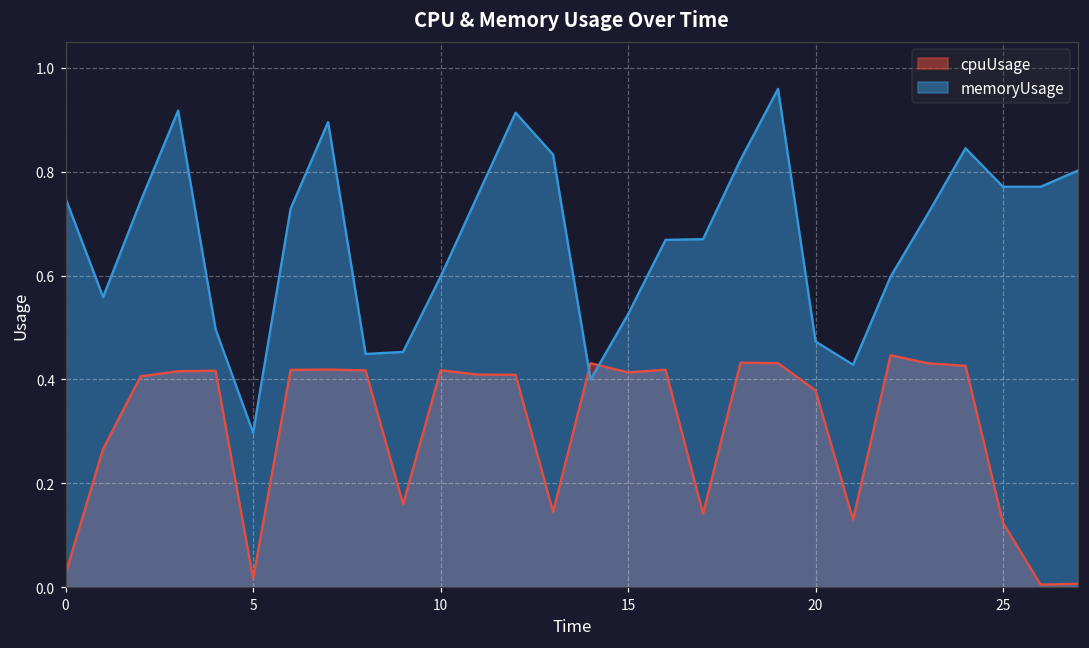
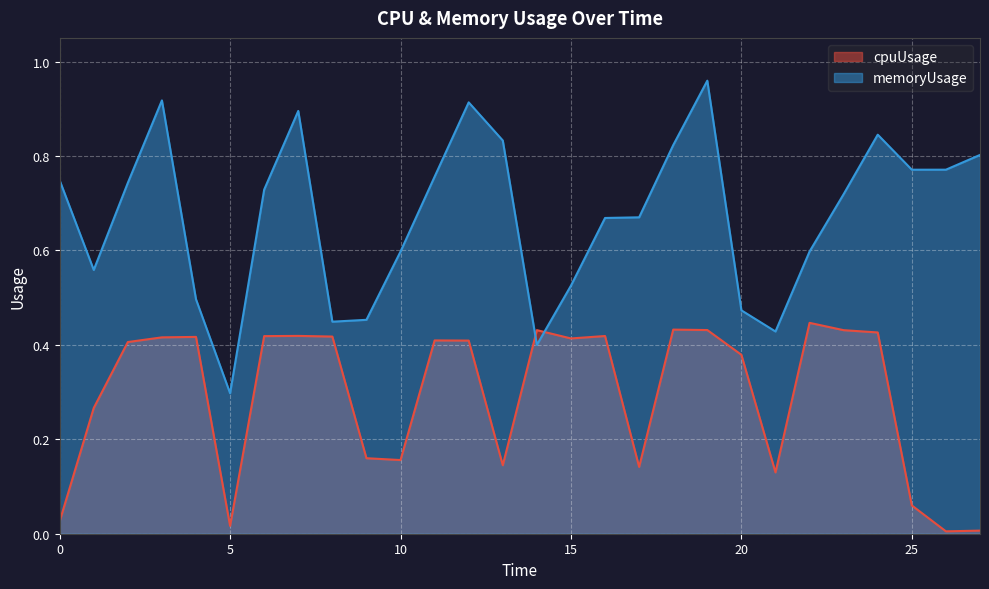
cpuUsage, 10: 0.42 -> 0.16
cpuUsage, 25: 0.12 -> 0.06
